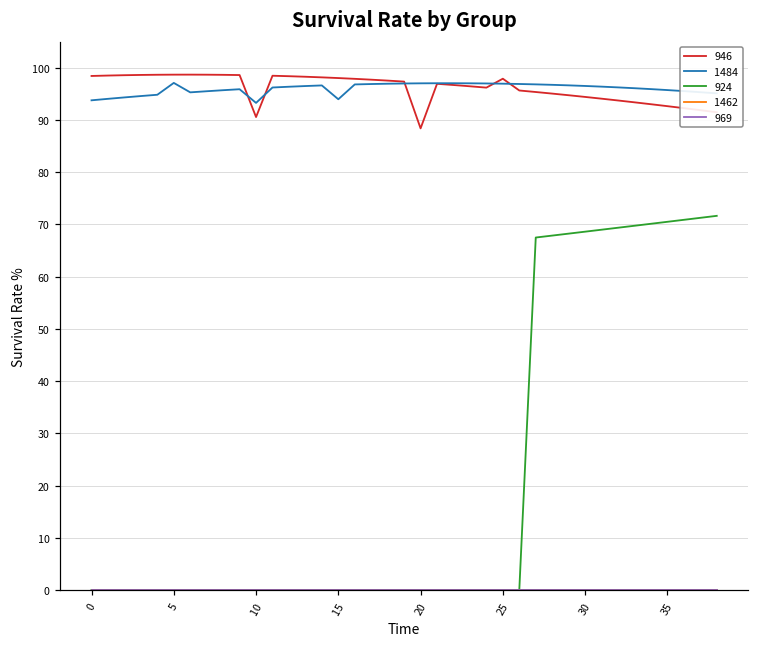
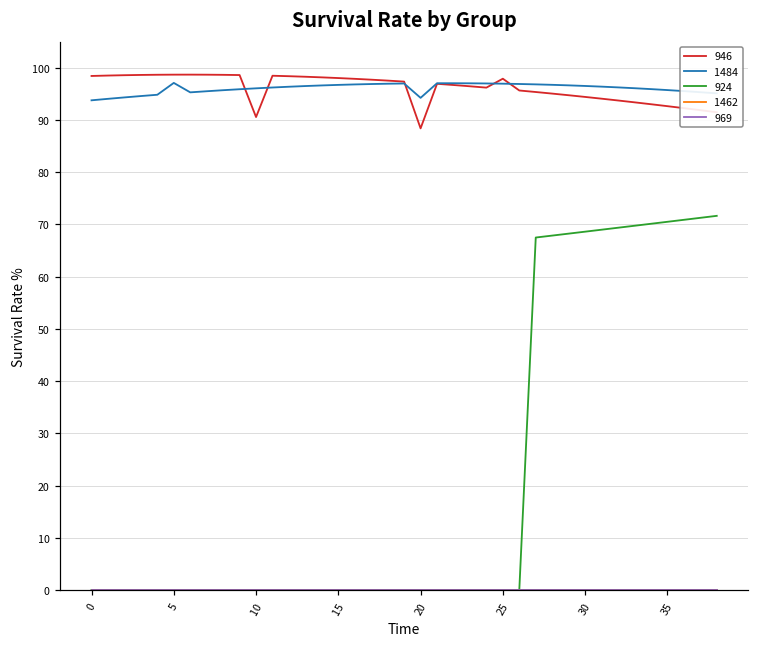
1484, 10: 93 -> 96
1484, 15: 94 -> 97
1484, 20: 97 -> 94
